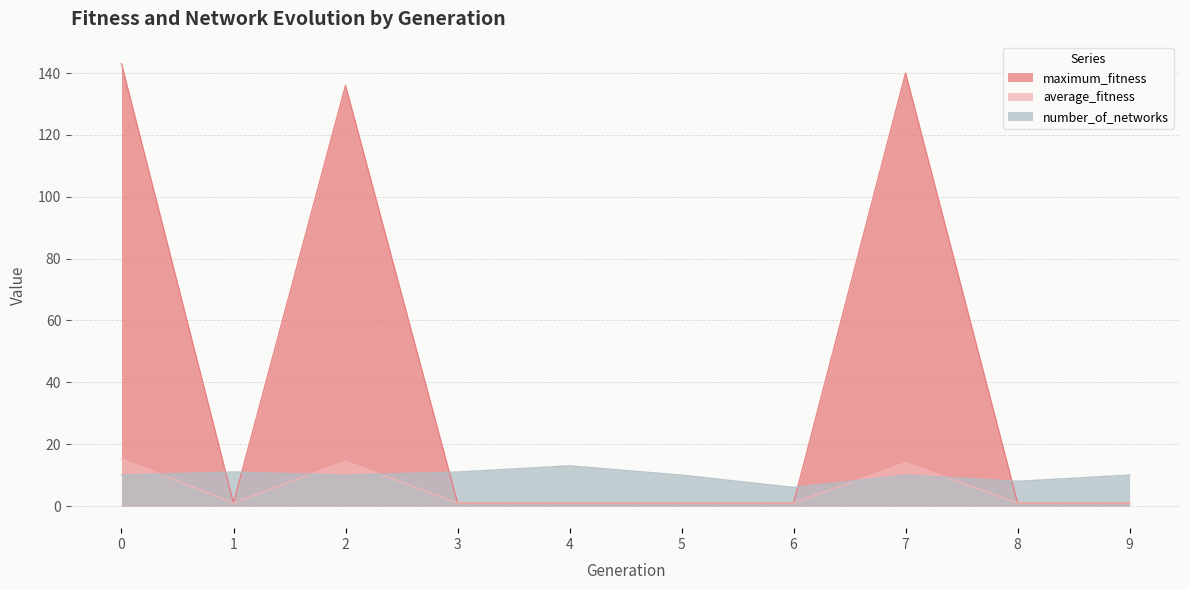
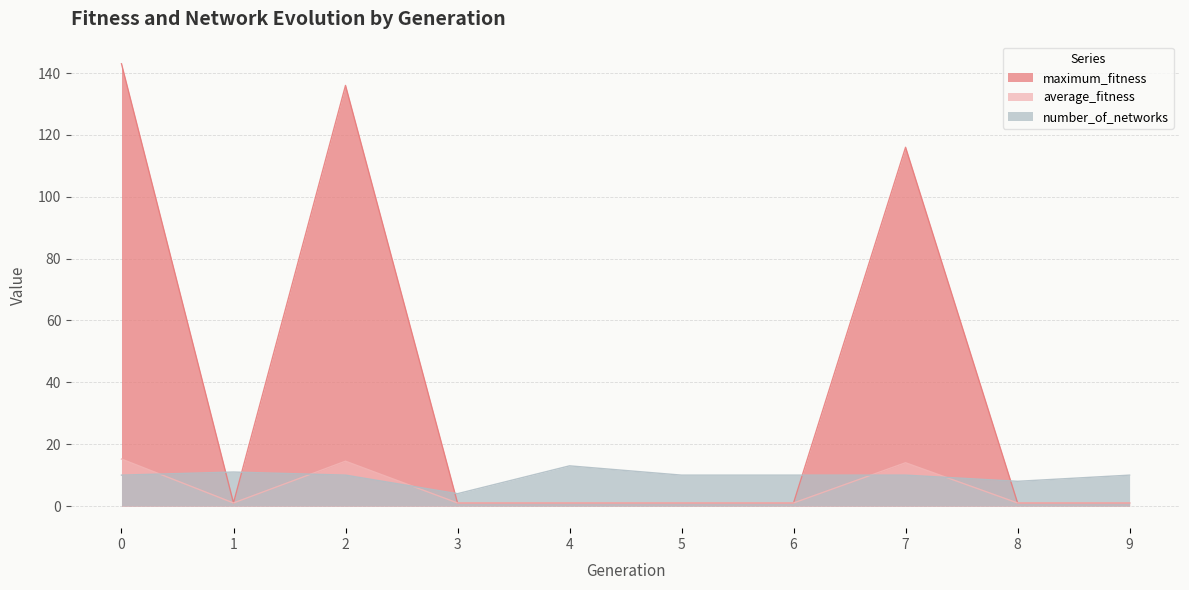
number_of_networks, 3: 11 -> 4
number_of_networks, 6: 6 -> 10
maximum_fitness, 7: 140 -> 116
